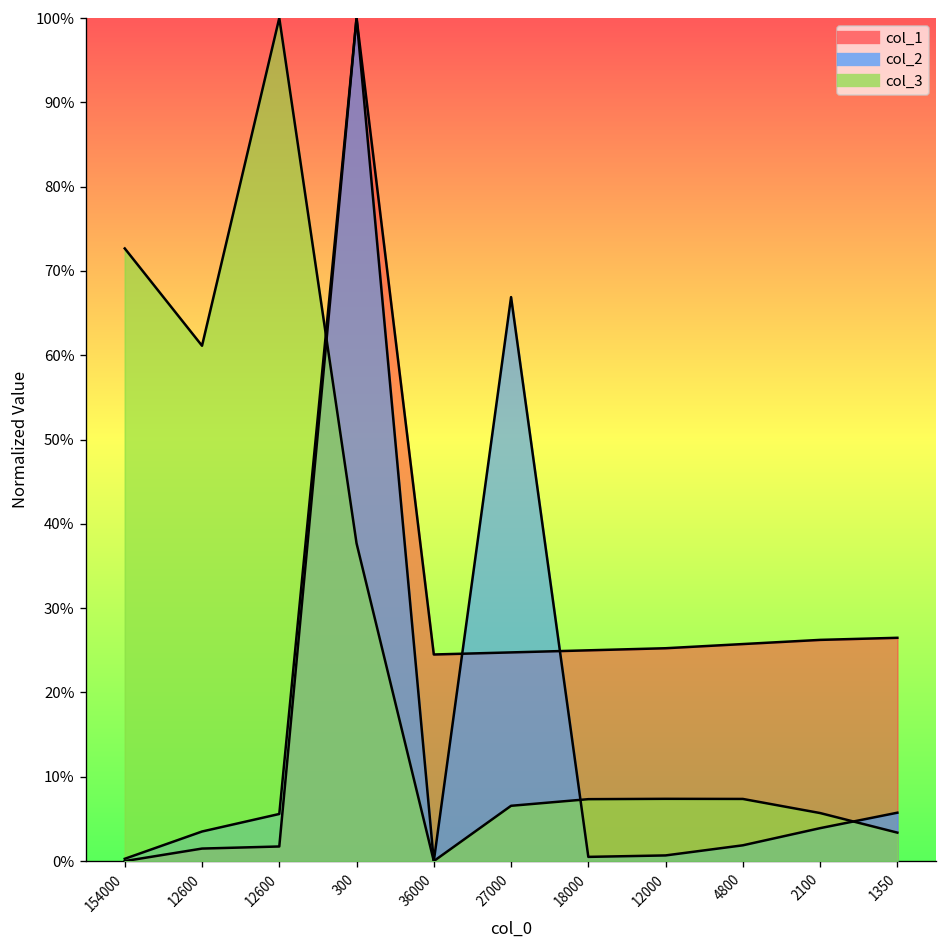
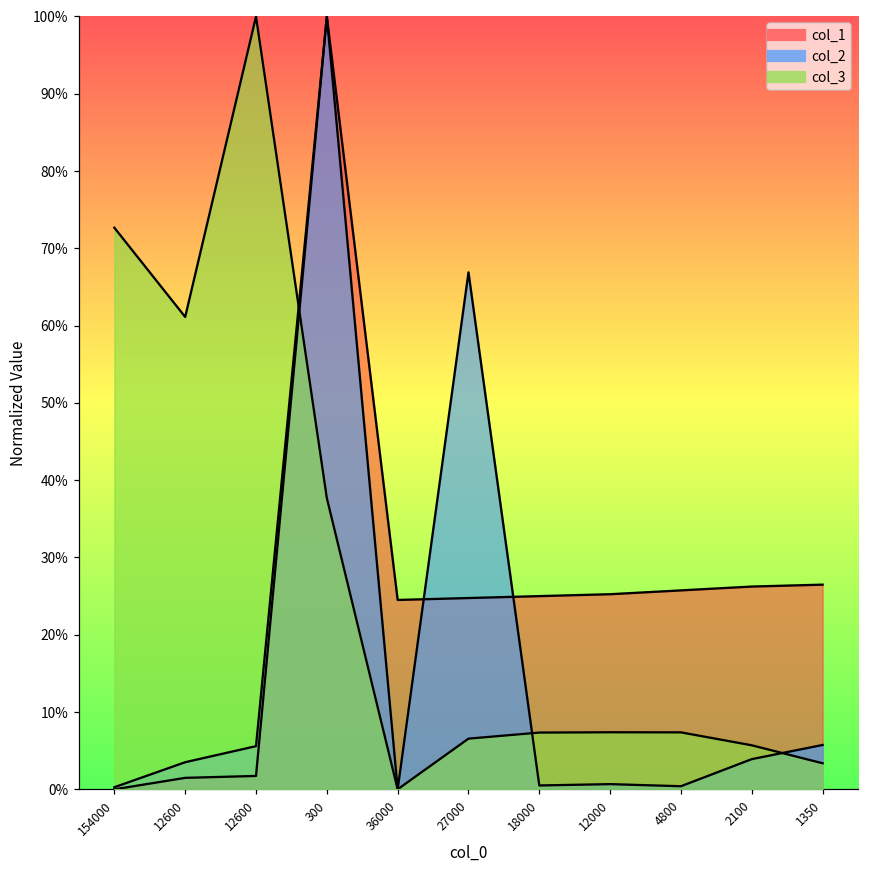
col_2, 4800: 2% -> 0%
